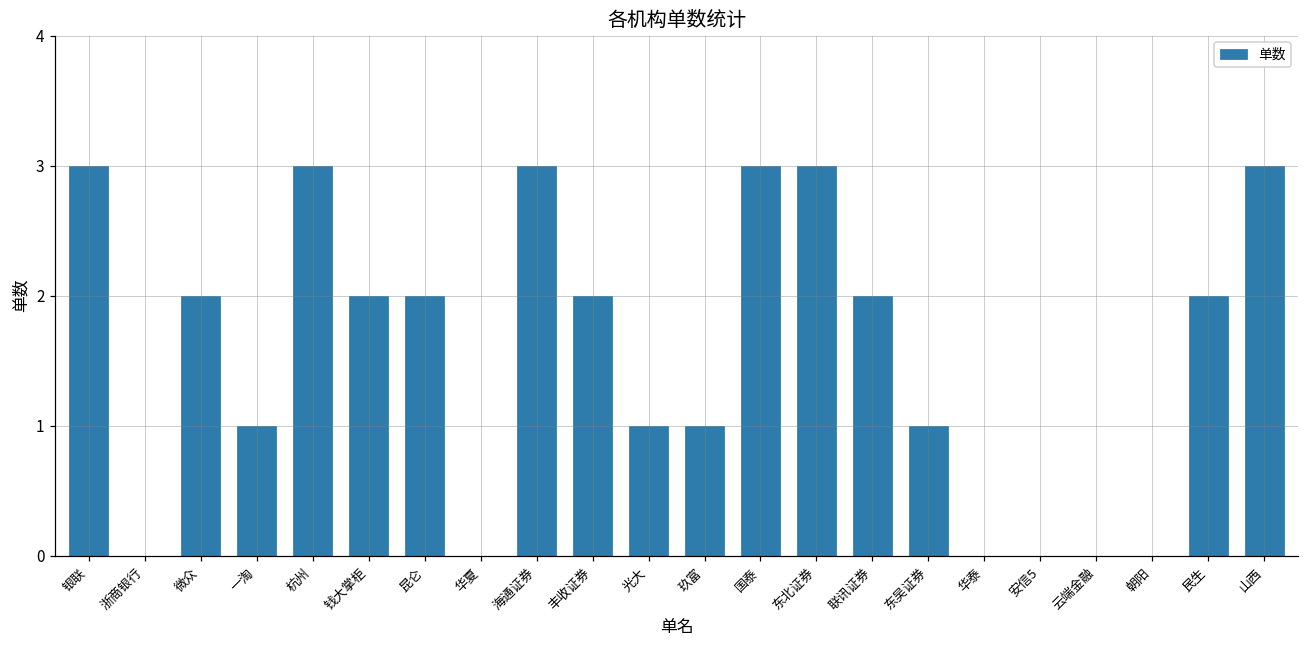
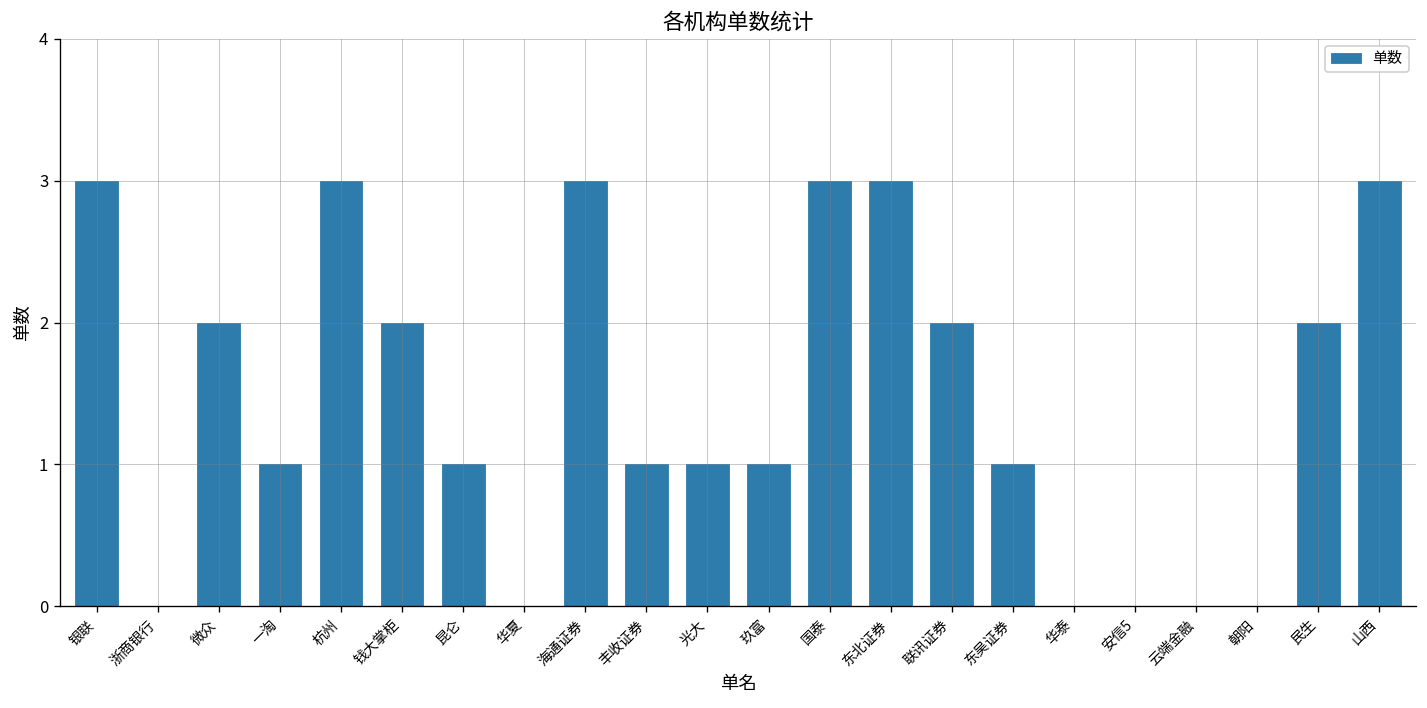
昆仑: 2 -> 1
丰收证券: 2 -> 1
